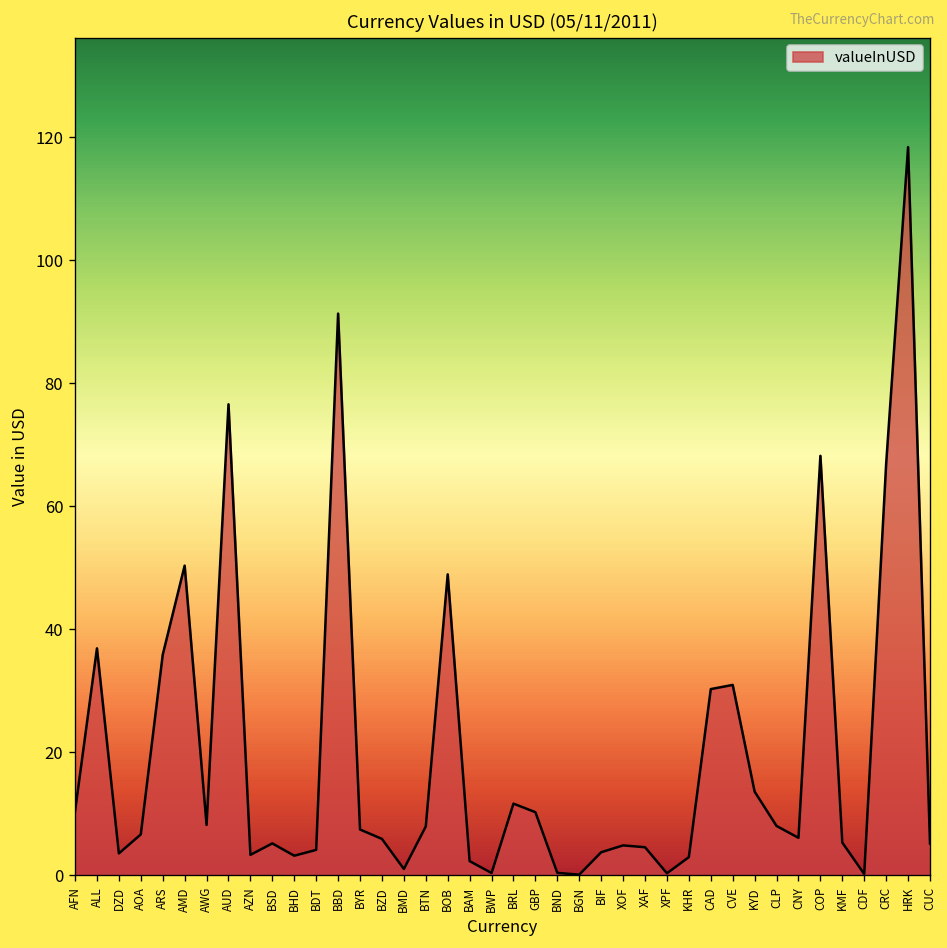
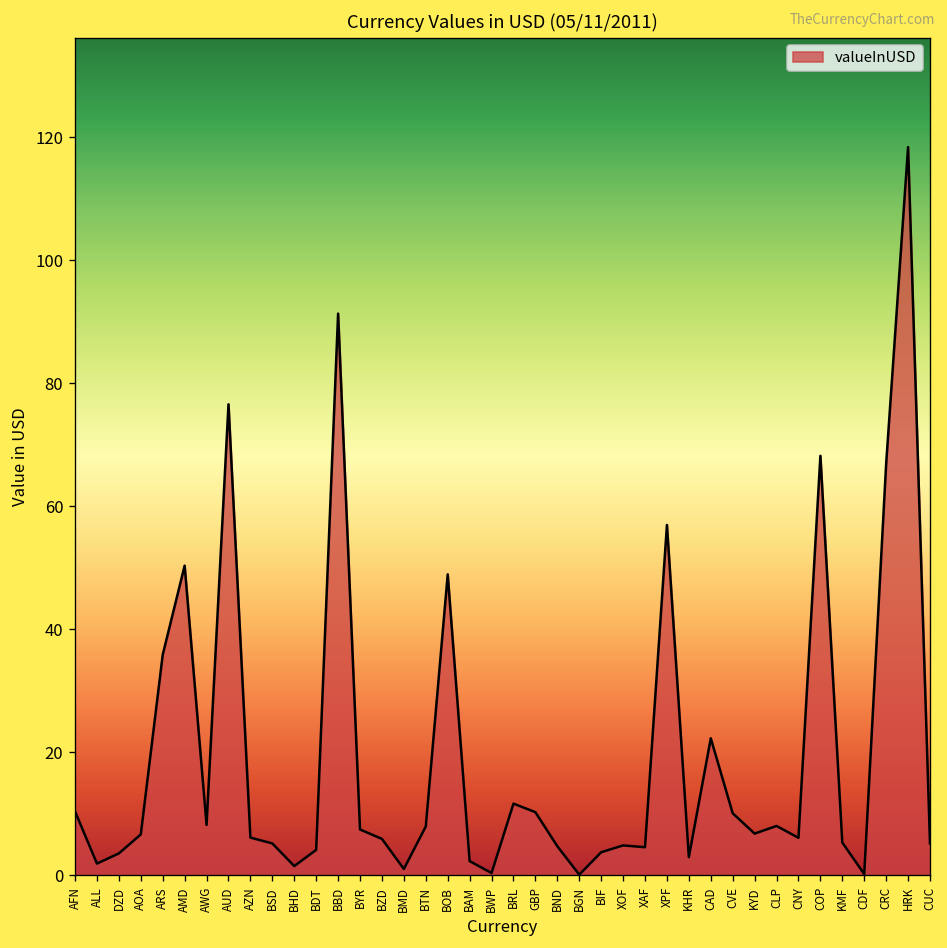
ALL: 37 -> 2
AZN: 3 -> 6
BHD: 3 -> 2
BND: 0 -> 5
XPF: 0 -> 57
CAD: 30 -> 22
CVE: 31 -> 10
KYD: 14 -> 7
